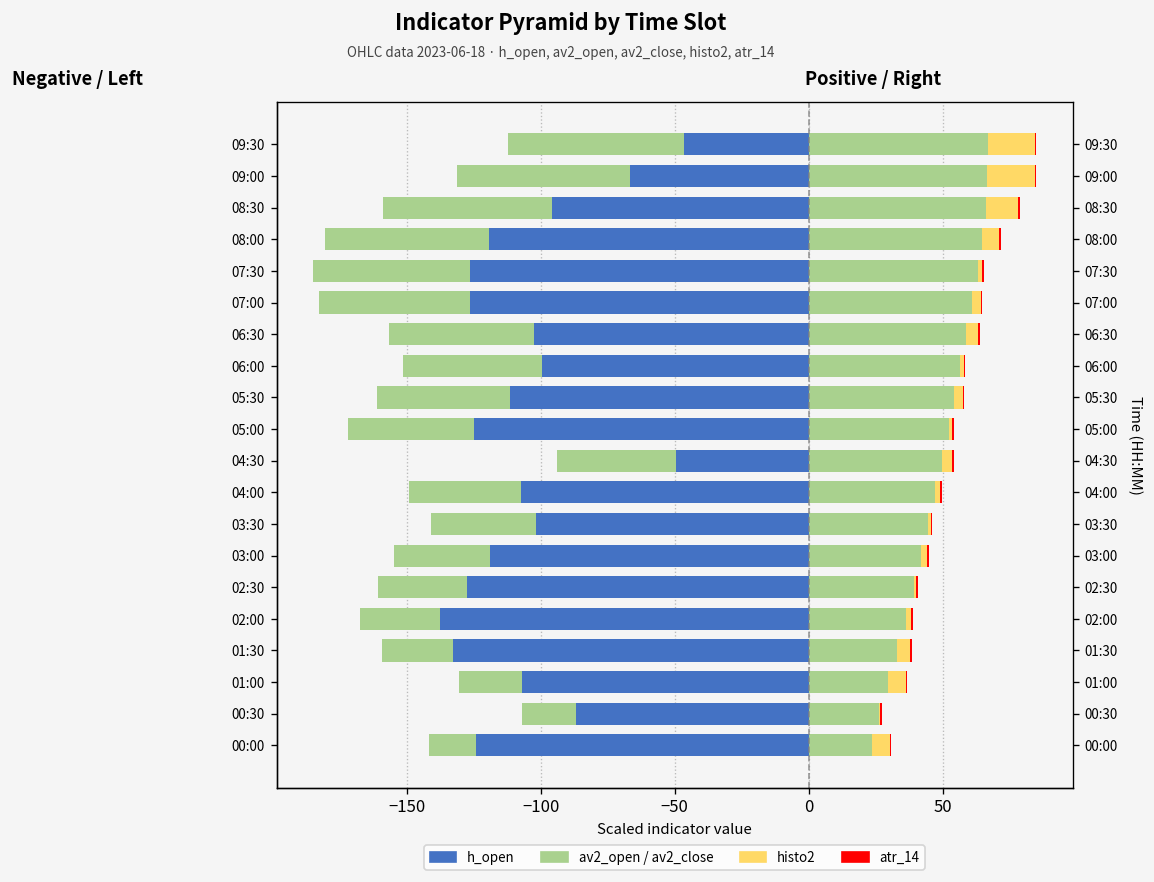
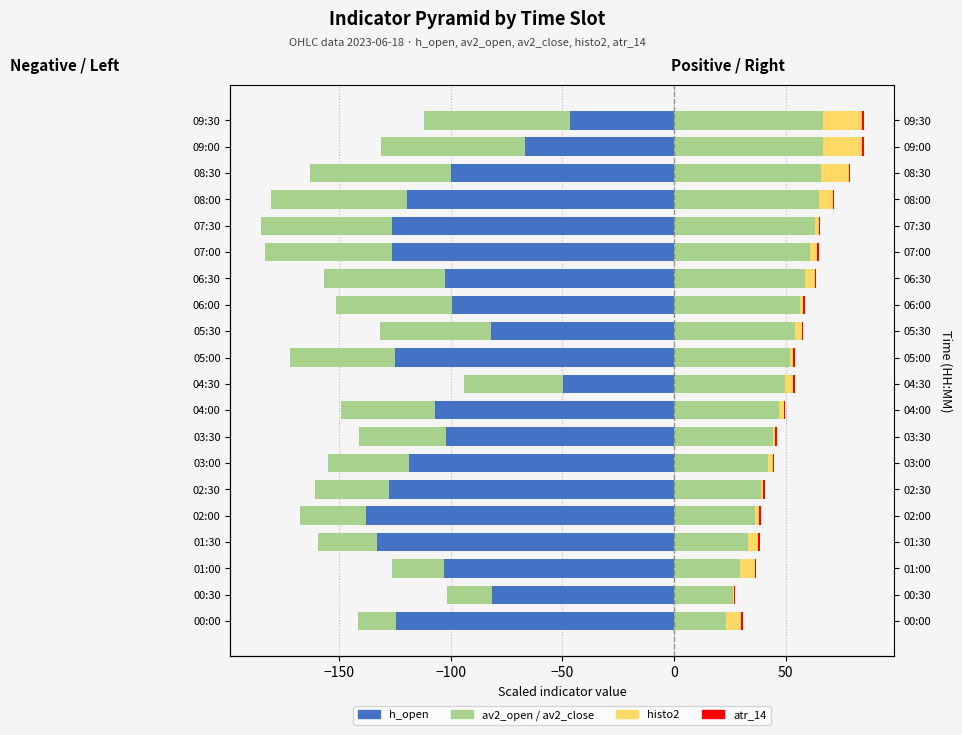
h_open, 08:30: -96 -> -100
h_open, 05:30: -112 -> -82
h_open, 01:00: -107 -> -103
h_open, 00:30: -87 -> -81
